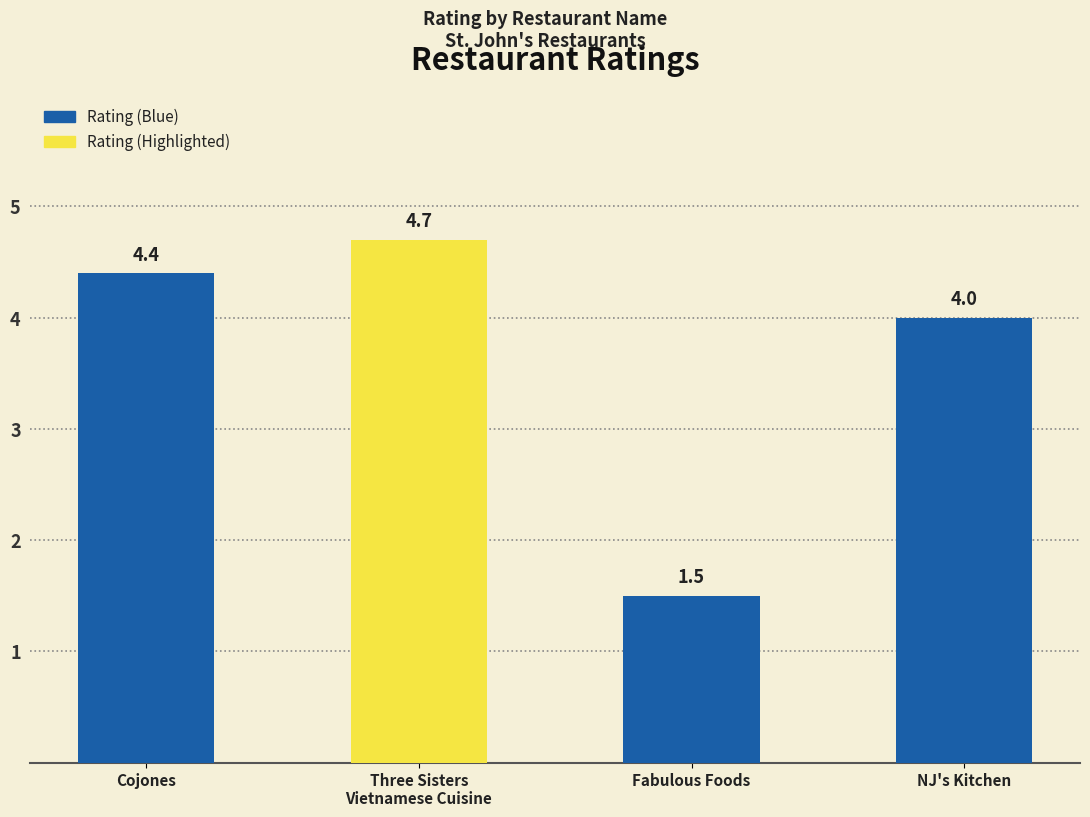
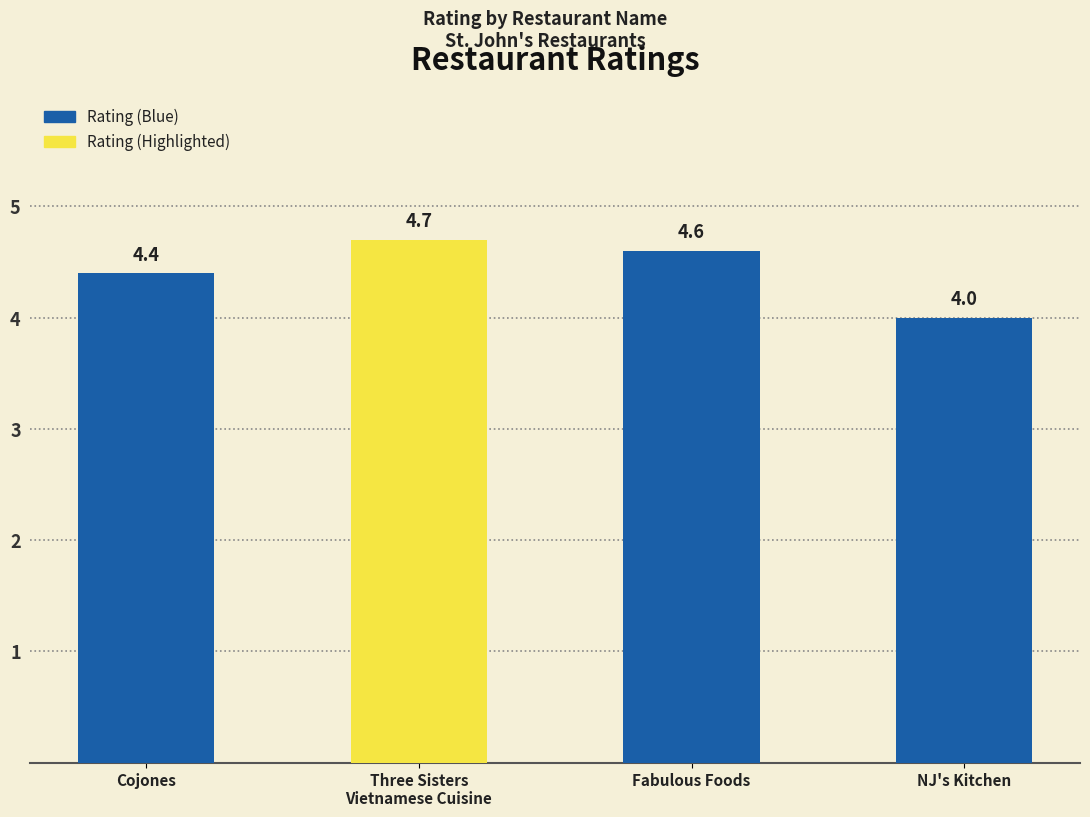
Fabulous Foods: 1.5 -> 4.6
